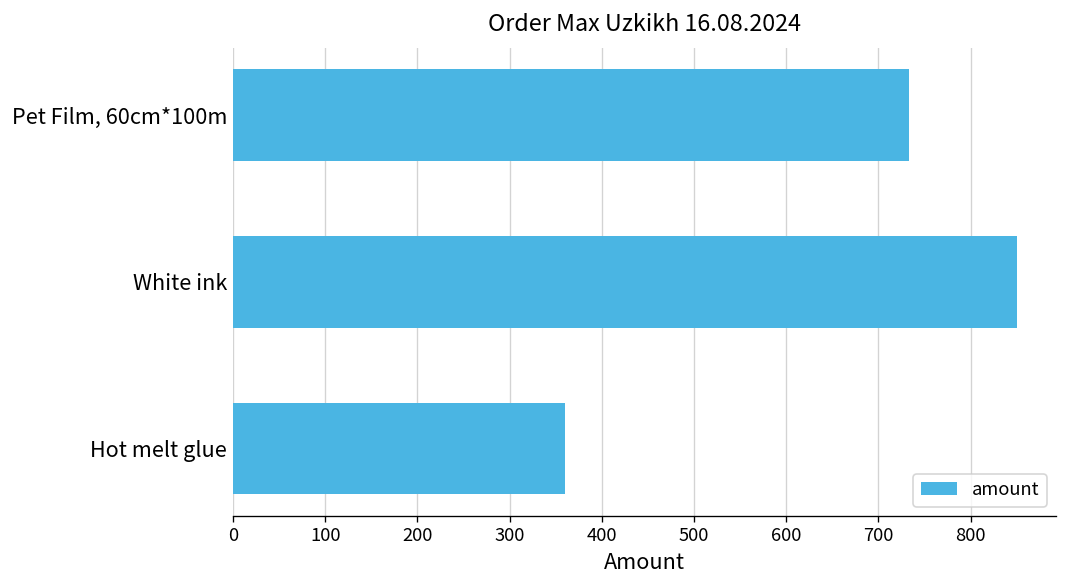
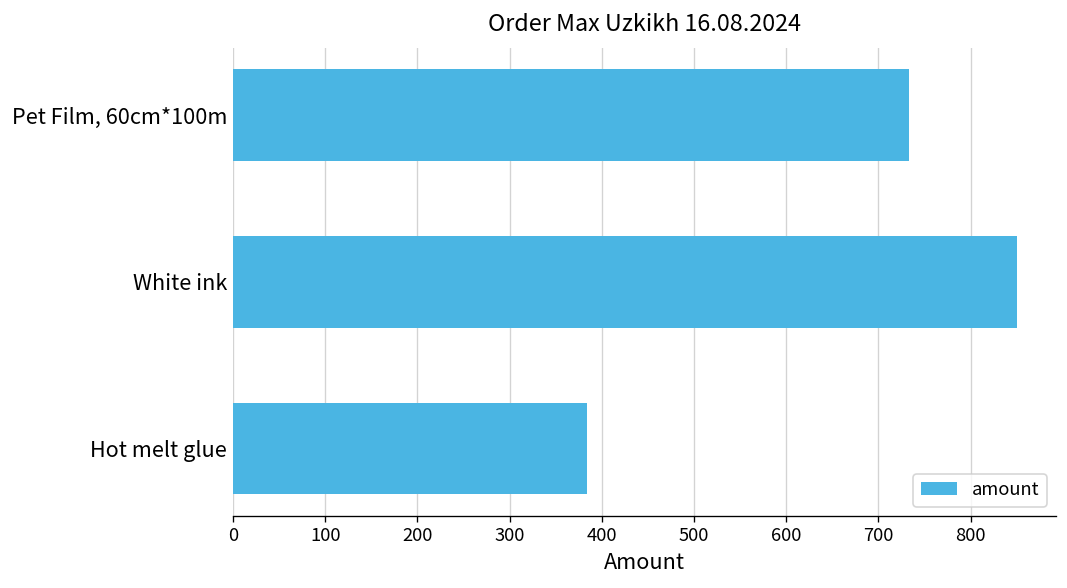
Hot melt glue: 360 -> 380
